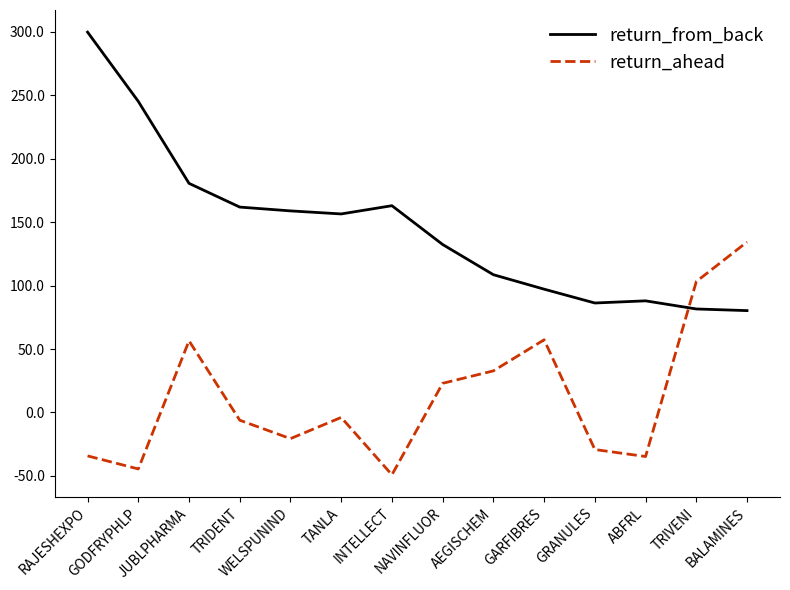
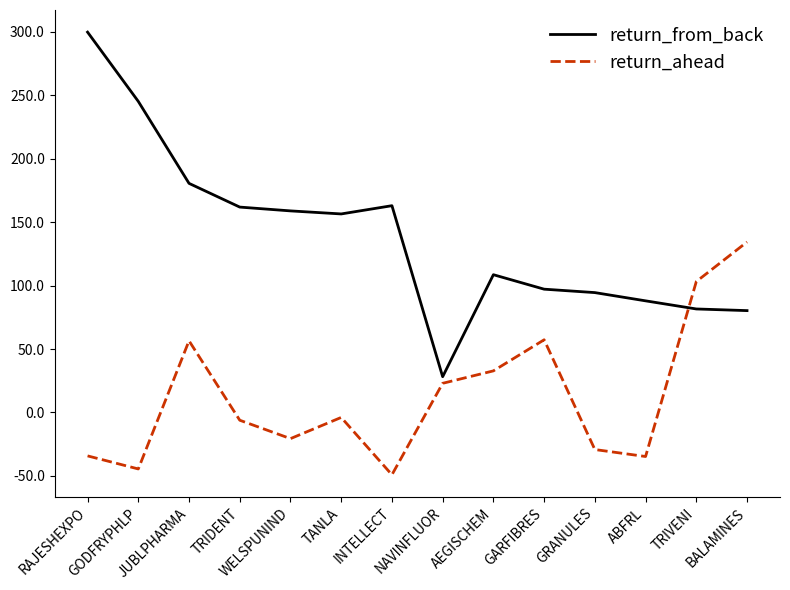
return_from_back, NAVINFLUOR: 132 -> 28
return_from_back, GRANULES: 86 -> 95
